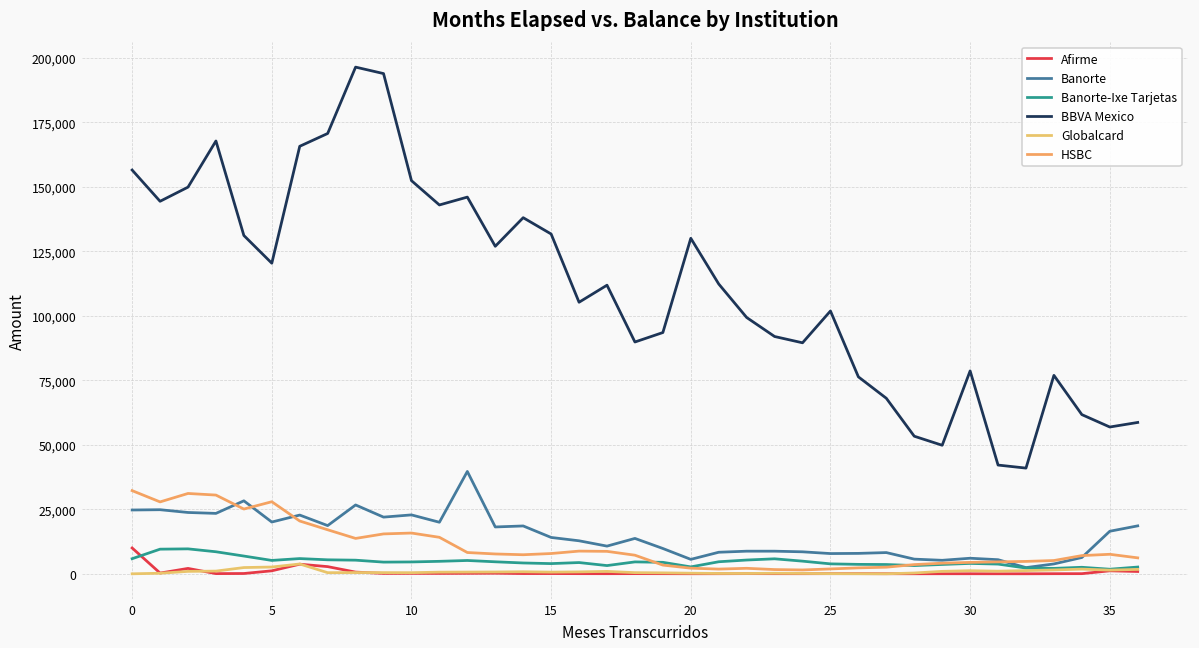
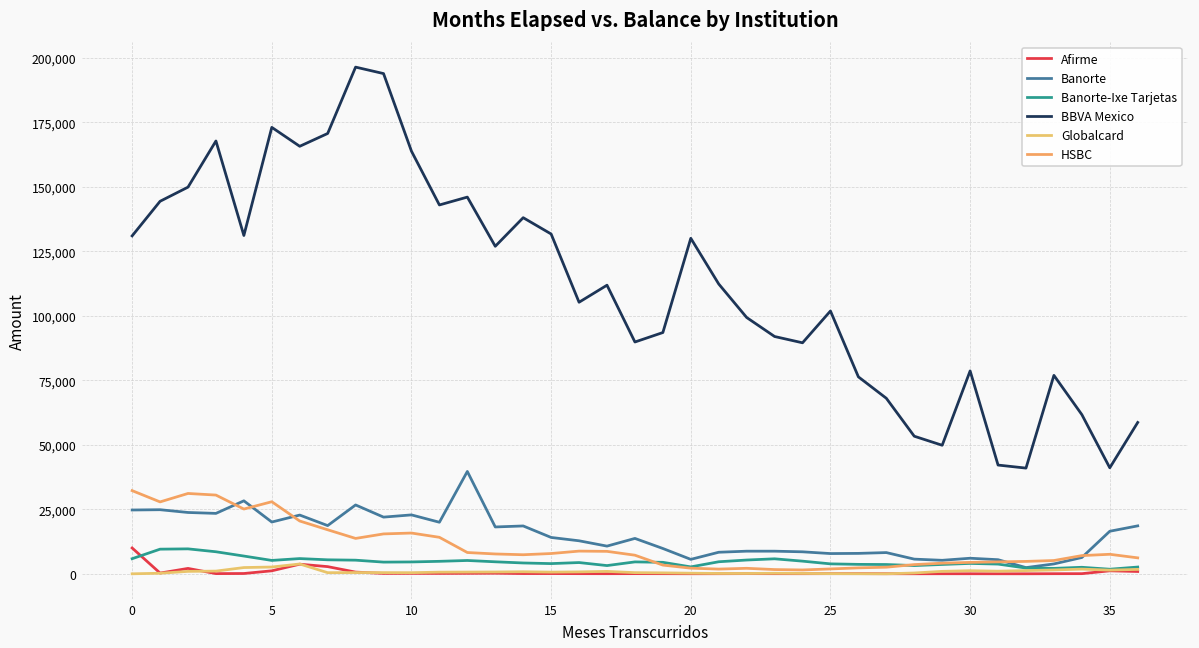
BBVA Mexico, 0: 157,000 -> 131,000
BBVA Mexico, 5: 120,000 -> 173,000
BBVA Mexico, 10: 152,000 -> 164,000
BBVA Mexico, 35: 57,000 -> 41,000
